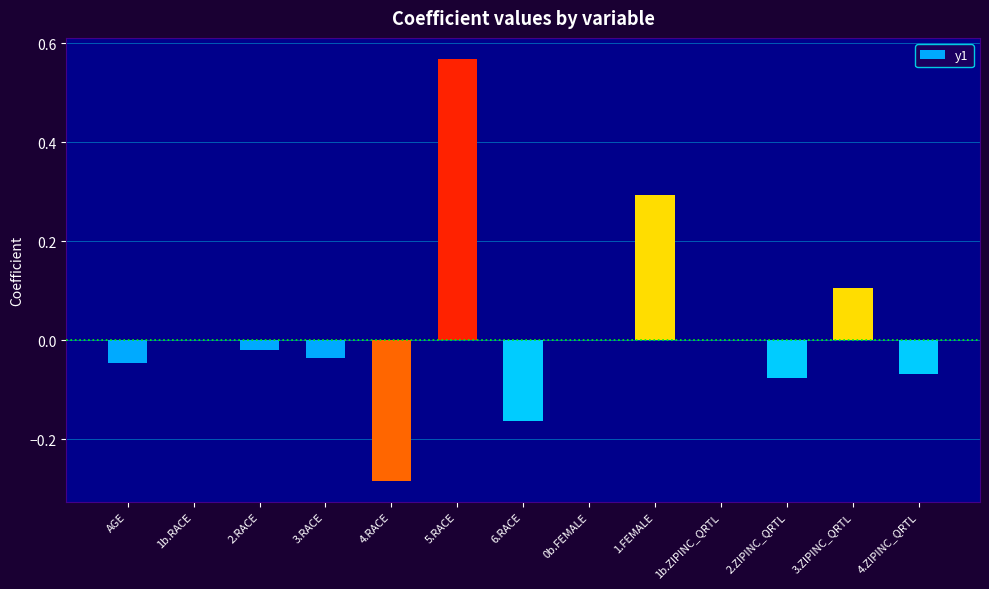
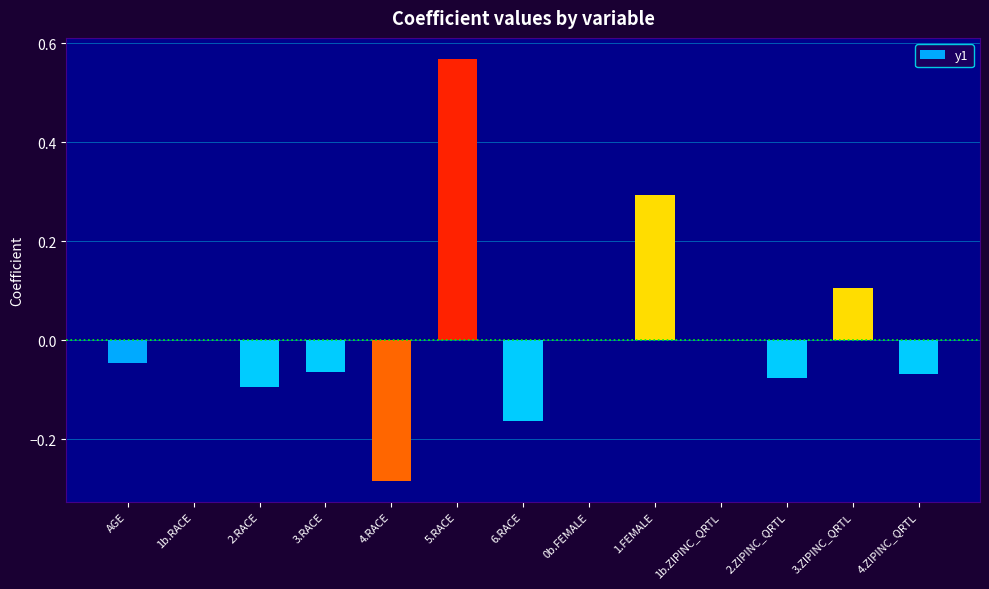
2.RACE: -0.02 -> -0.09
3.RACE: -0.04 -> -0.06
